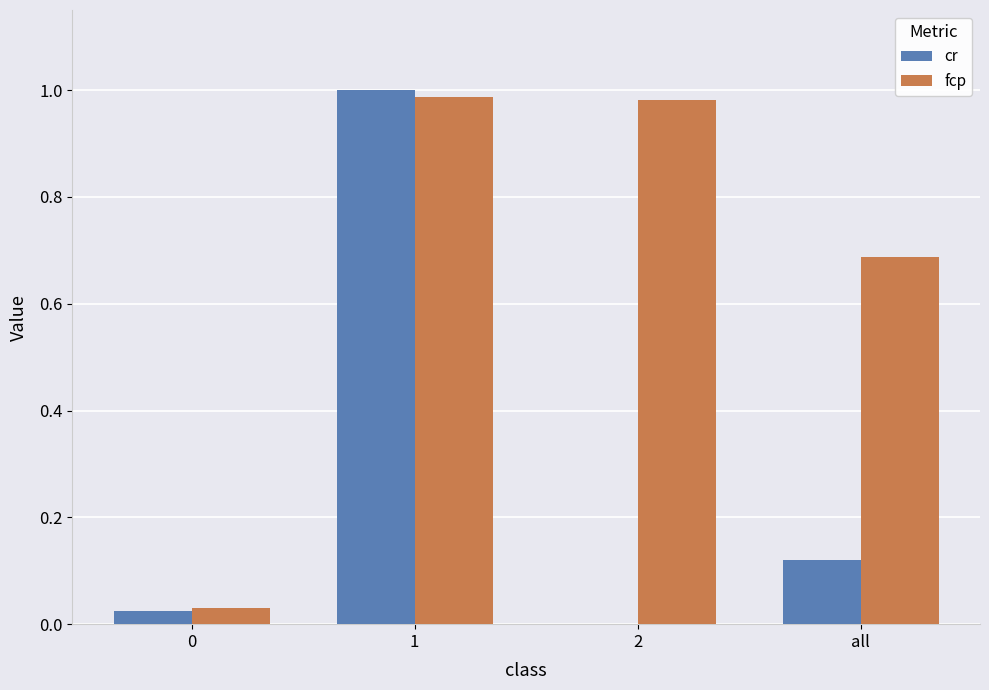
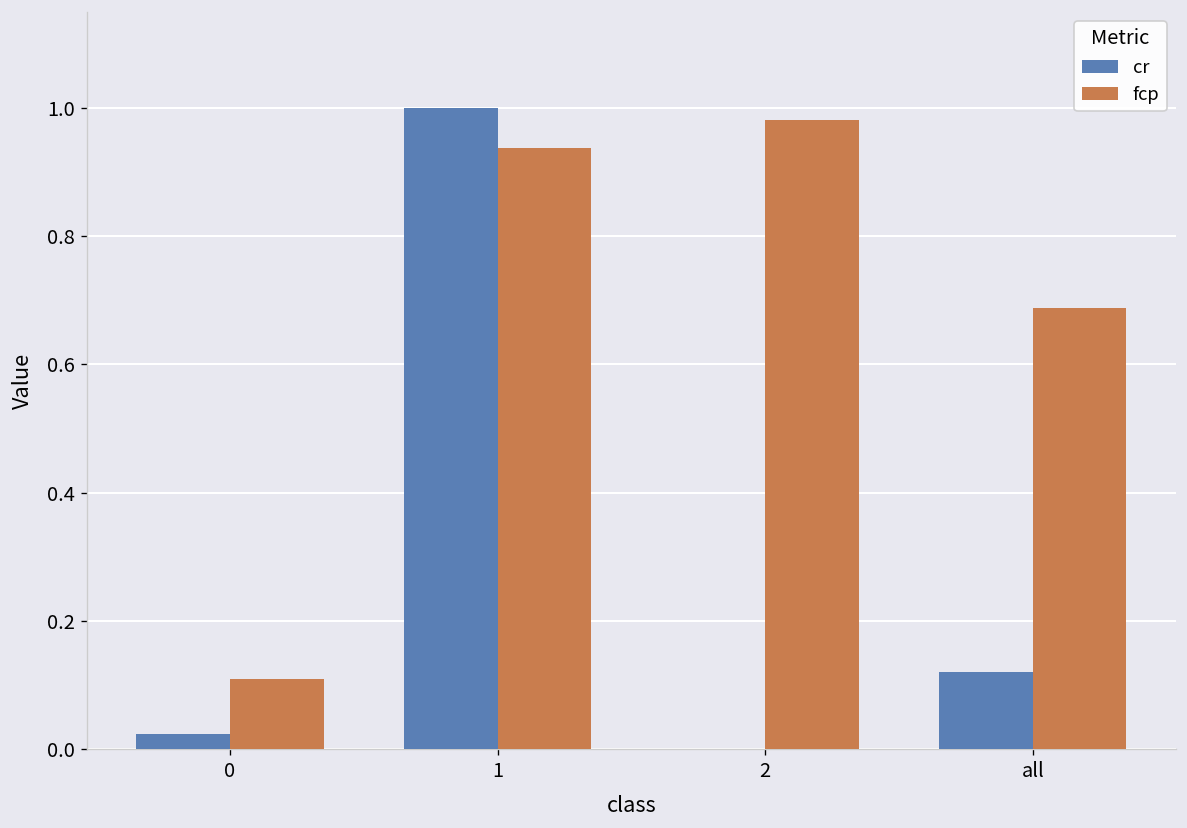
fcp, 0: 0.03 -> 0.11
fcp, 1: 0.99 -> 0.94
